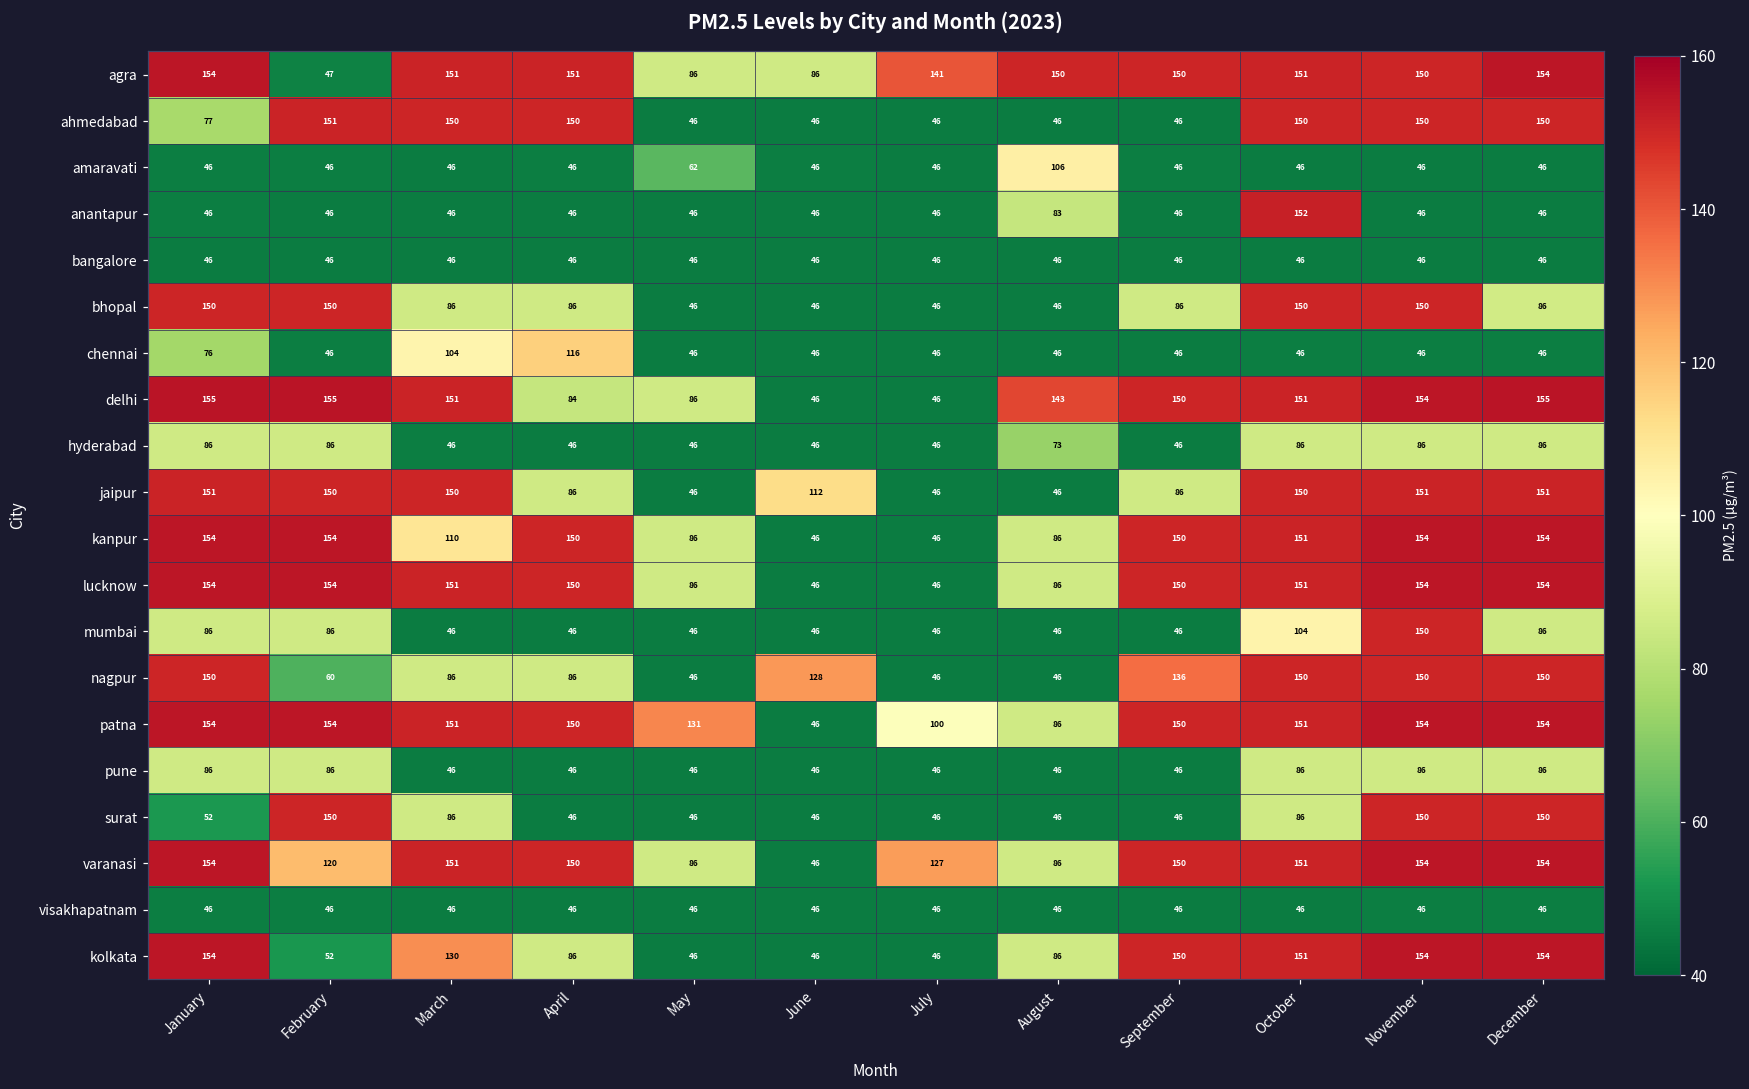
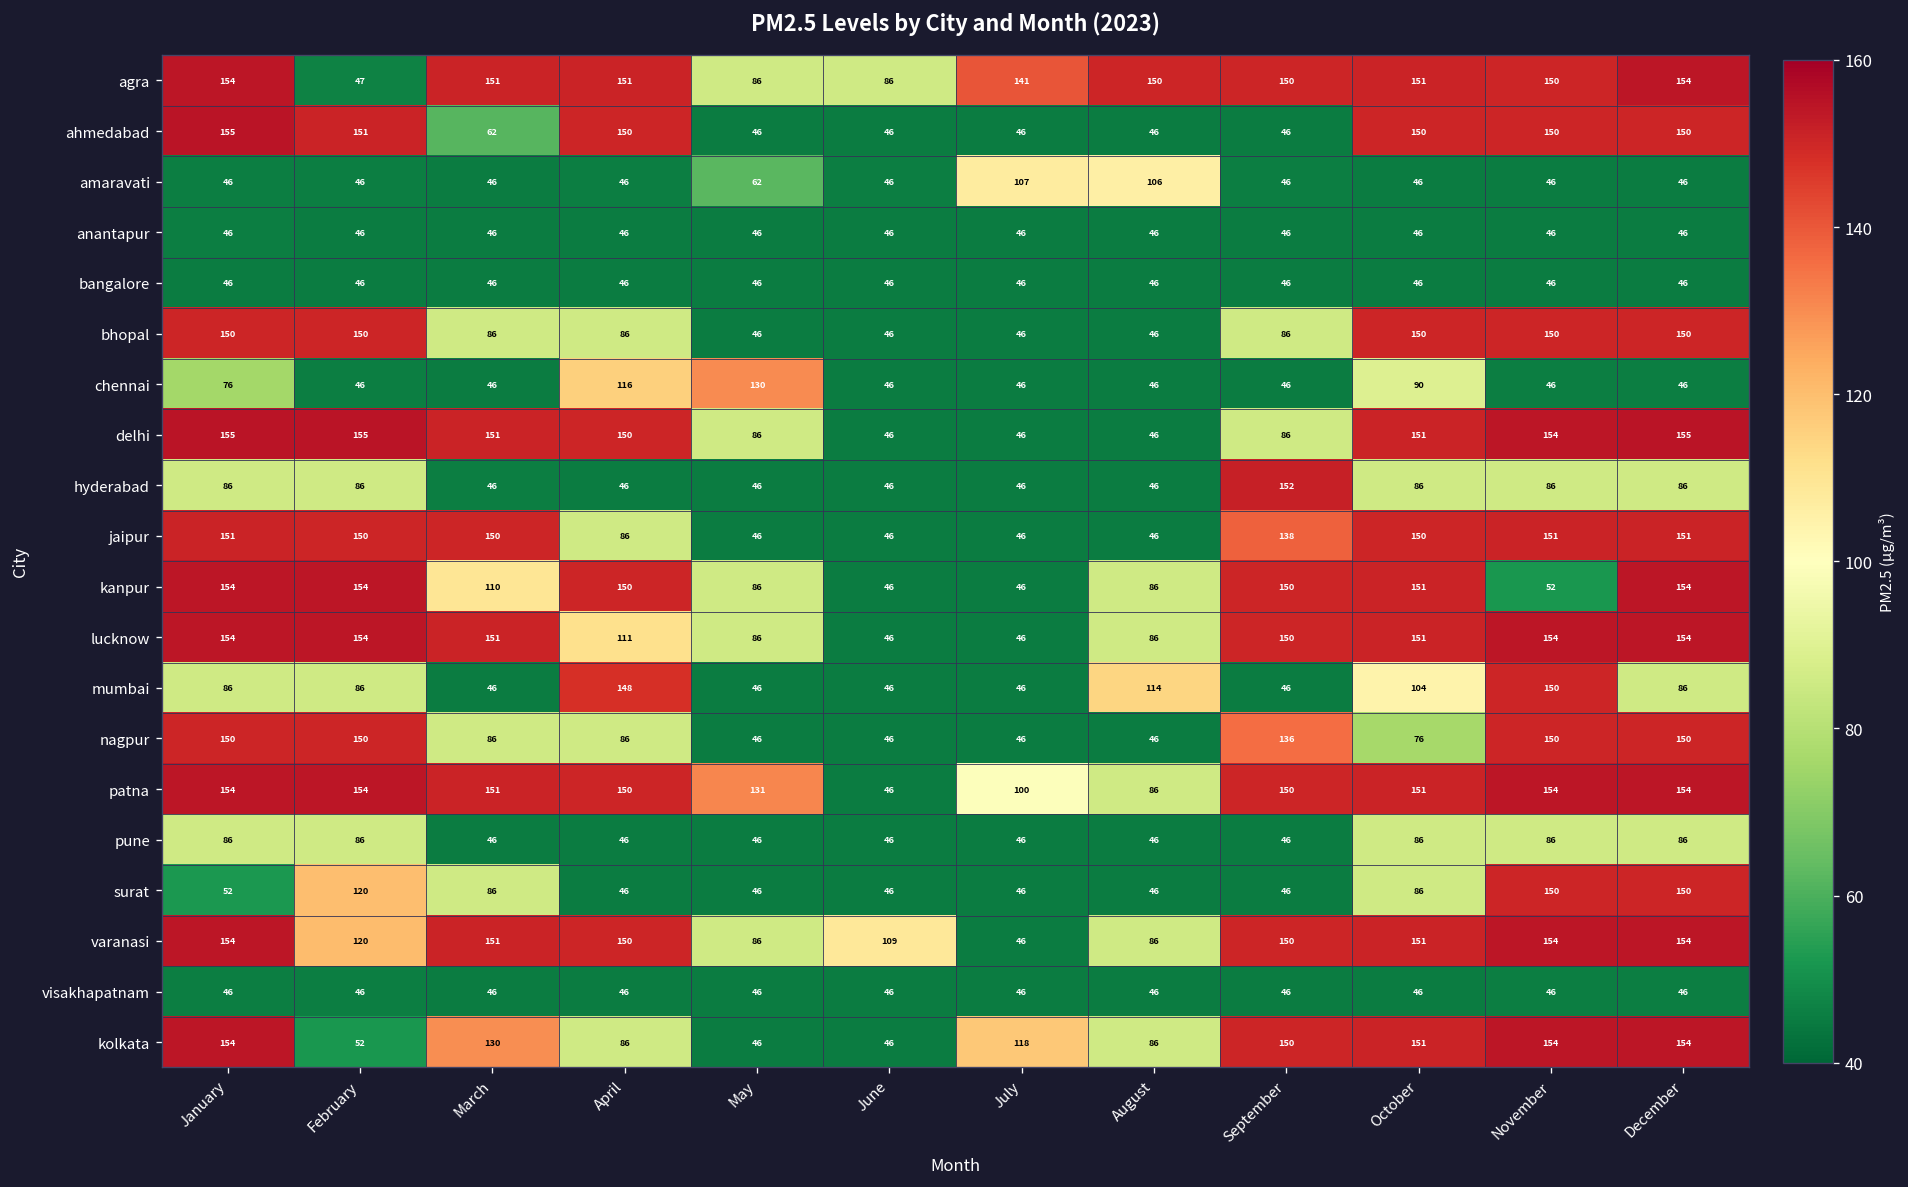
ahmedabad, January: 77 -> 155
ahmedabad, March: 150 -> 62
amaravati, July: 46 -> 107
anantapur, August: 83 -> 46
anantapur, October: 152 -> 46
bhopal, December: 86 -> 150
chennai, March: 104 -> 46
chennai, May: 46 -> 130
chennai, October: 46 -> 90
delhi, April: 84 -> 150
delhi, August: 143 -> 46
delhi, September: 150 -> 86
hyderabad, August: 73 -> 46
hyderabad, September: 46 -> 152
jaipur, June: 112 -> 46
jaipur, September: 86 -> 138
kanpur, November: 154 -> 52
lucknow, April: 150 -> 111
mumbai, April: 46 -> 148
mumbai, August: 46 -> 114
nagpur, February: 60 -> 150
nagpur, June: 128 -> 46
nagpur, October: 150 -> 76
surat, February: 150 -> 120
varanasi, June: 46 -> 109
varanasi, July: 127 -> 46
kolkata, July: 46 -> 118
